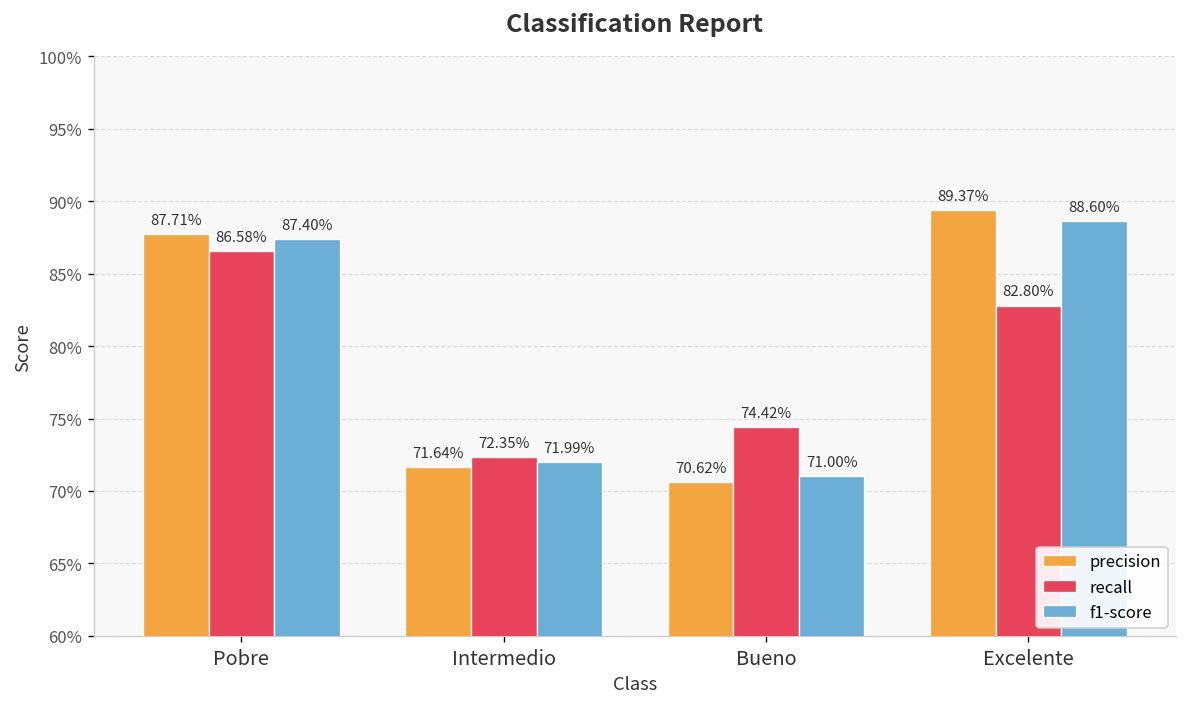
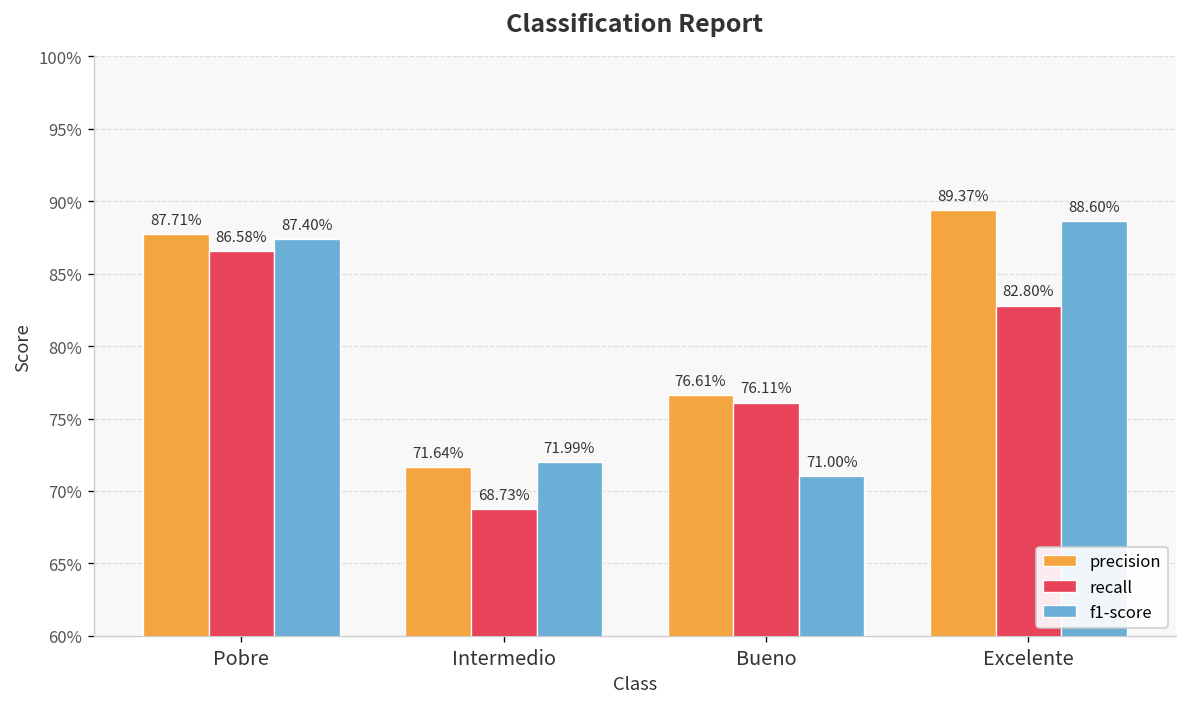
recall, Intermedio: 72.35% -> 68.73%
precision, Bueno: 70.62% -> 76.61%
recall, Bueno: 74.42% -> 76.11%
